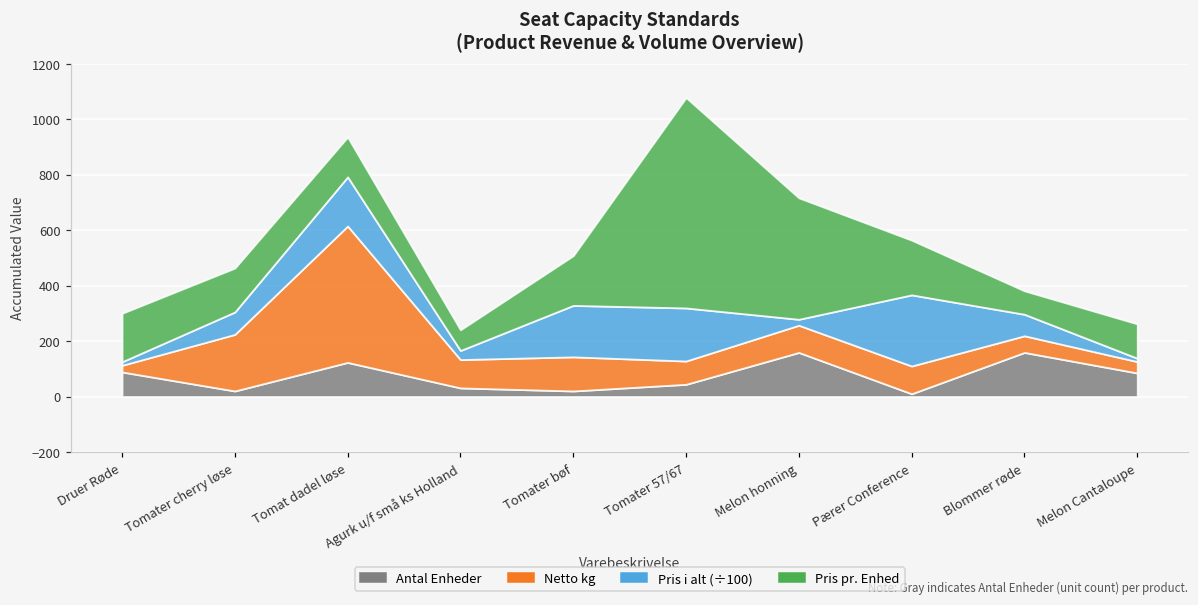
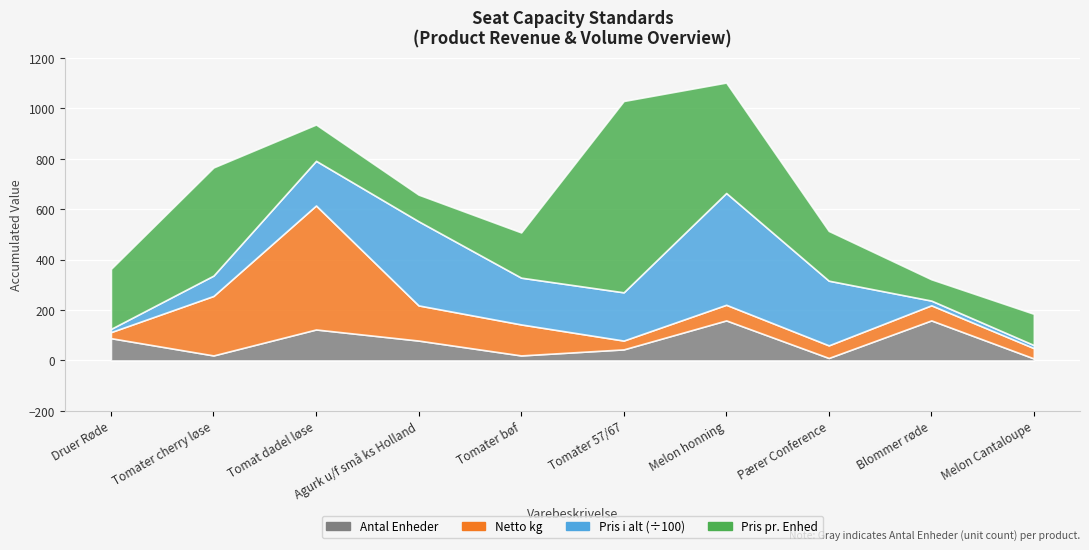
Pris pr. Enhed, Druer Røde: 170 -> 240
Netto kg, Tomater cherry løse: 200 -> 240
Pris pr. Enhed, Tomater cherry løse: 160 -> 430
Antal Enheder, Agurk u/f små ks Holland: 30 -> 80
Netto kg, Agurk u/f små ks Holland: 100 -> 140
Pris i alt (÷100), Agurk u/f små ks Holland: 30 -> 330
Pris pr. Enhed, Agurk u/f små ks Holland: 70 -> 110
Netto kg, Tomater 57/67: 80 -> 40
Netto kg, Melon honning: 100 -> 60
Pris i alt (÷100), Melon honning: 20 -> 440
Netto kg, Pærer Conference: 100 -> 50
Pris i alt (÷100), Blommer røde: 80 -> 20
Antal Enheder, Melon Cantaloupe: 90 -> 10
